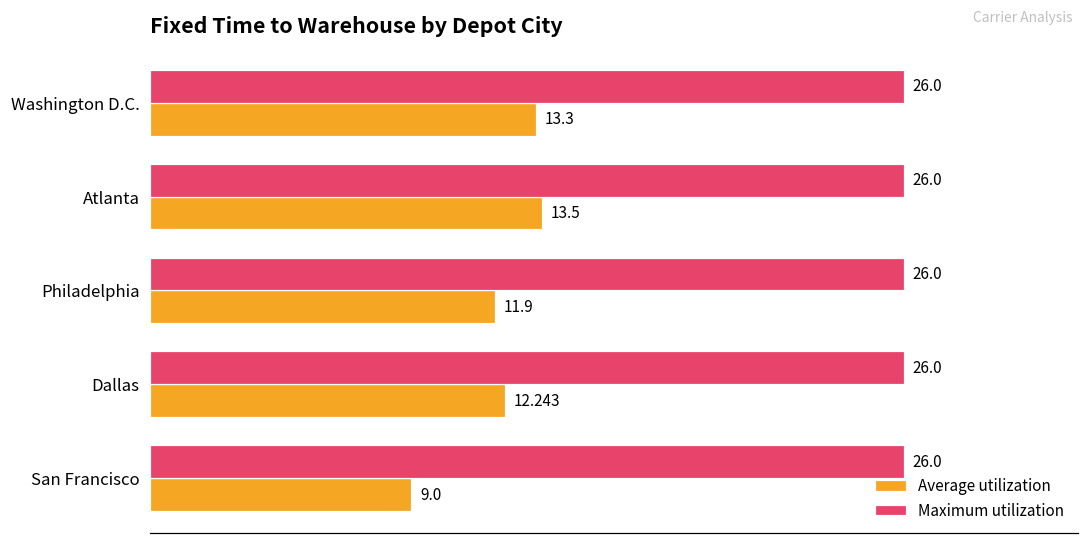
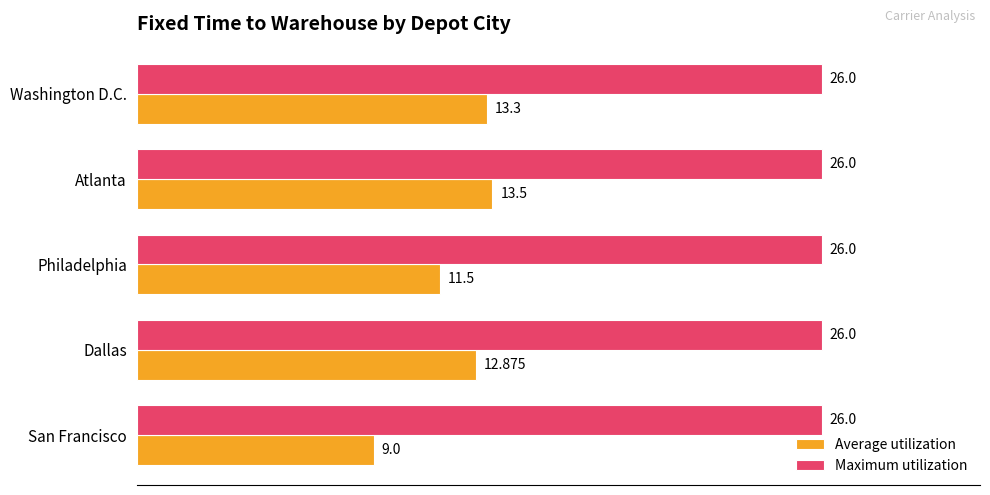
Average utilization, Philadelphia: 11.9 -> 11.5
Average utilization, Dallas: 12.243 -> 12.875
